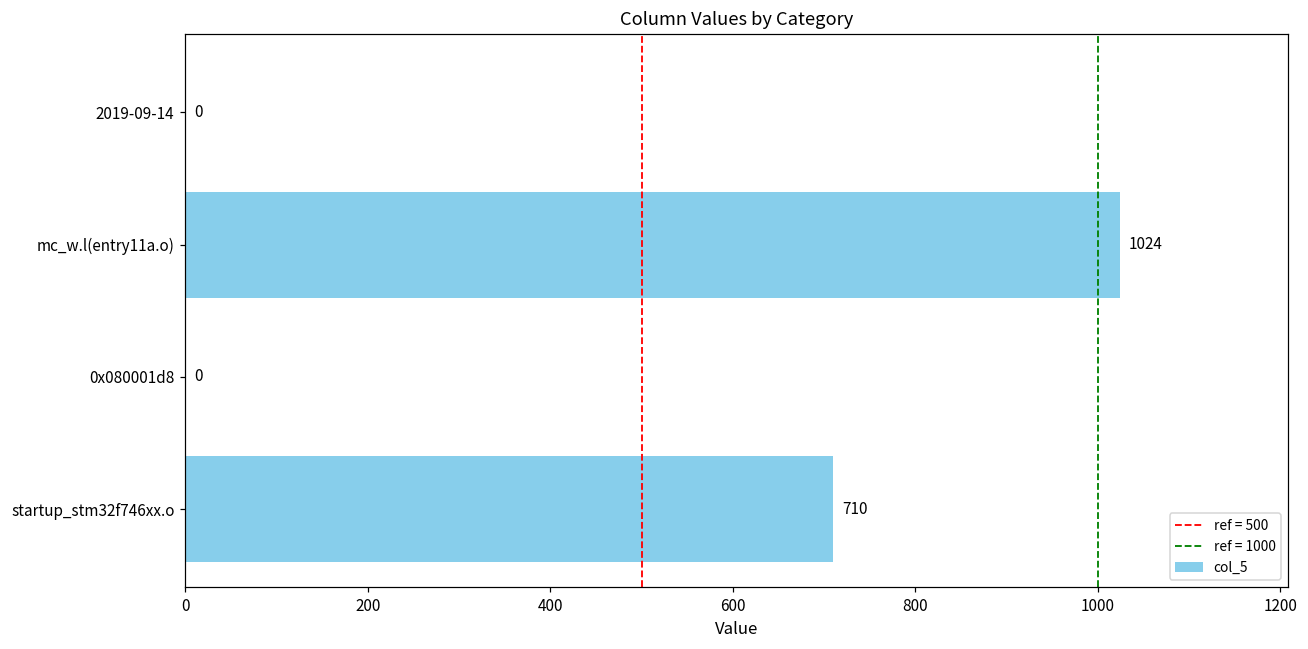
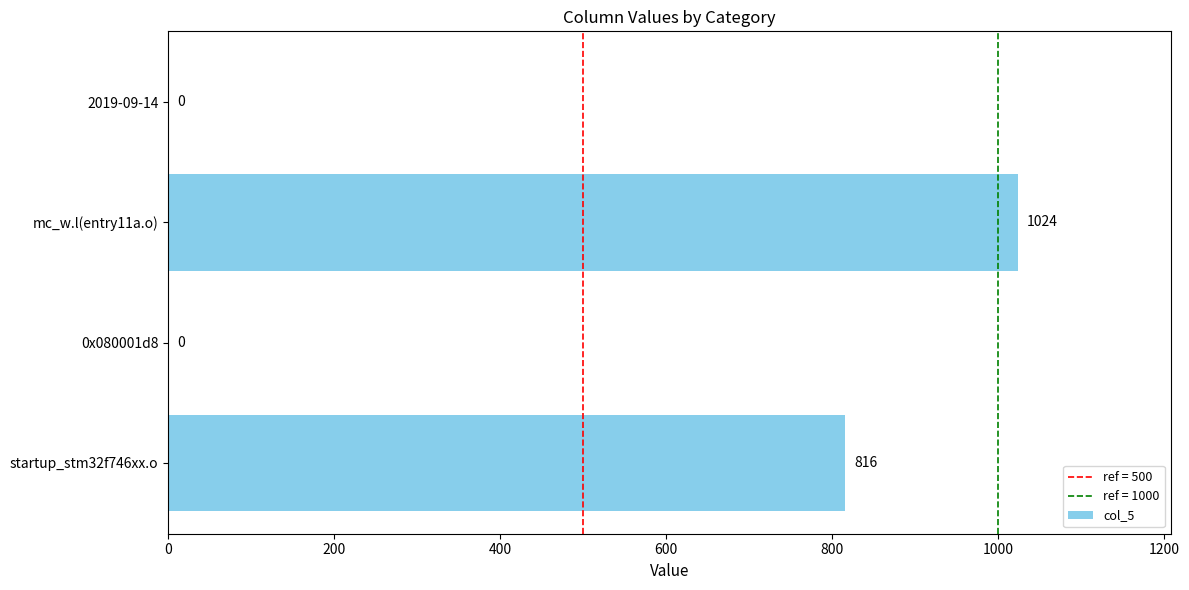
startup_stm32f746xx.o: 710 -> 816
